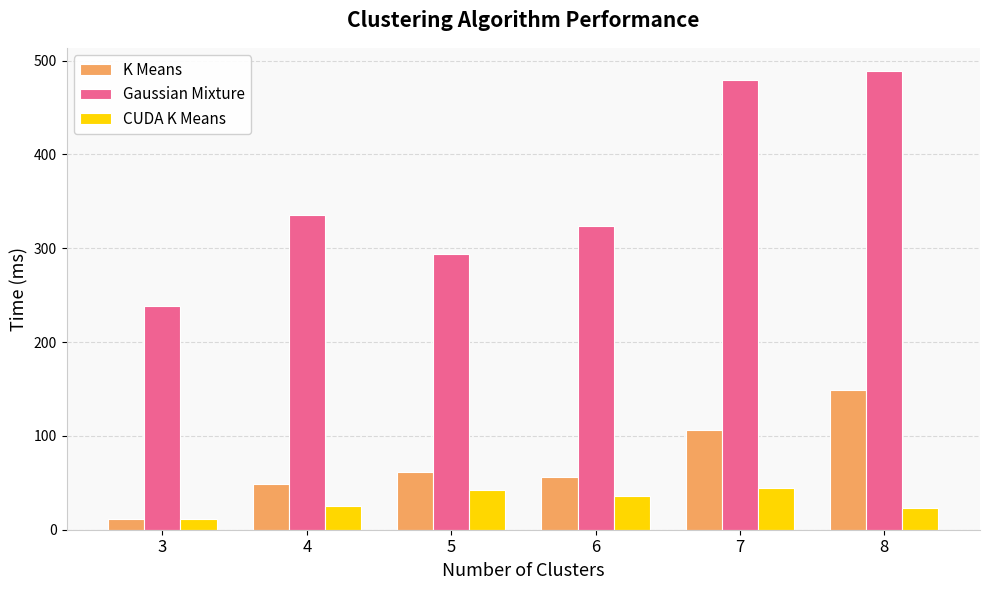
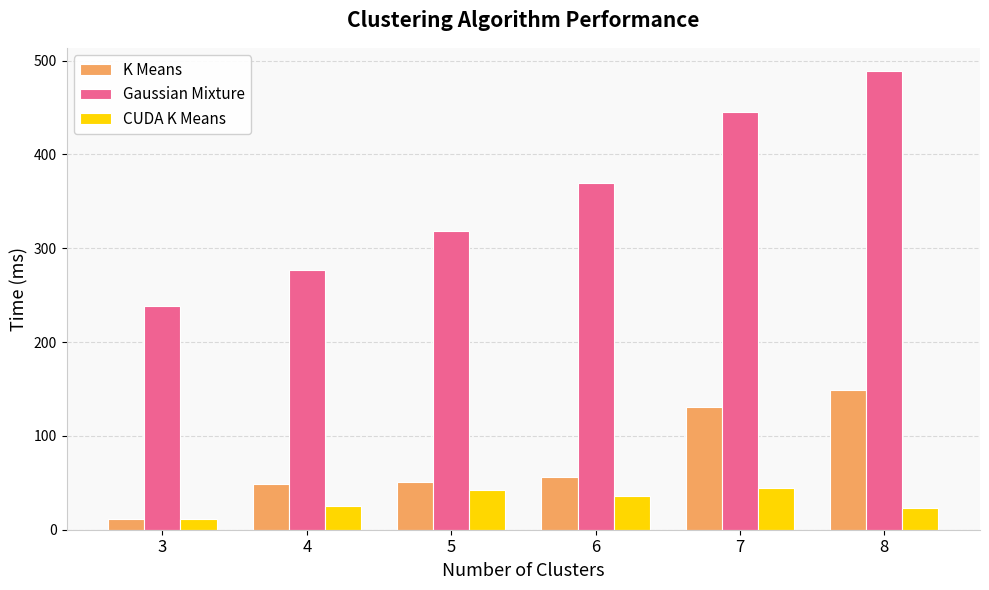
Gaussian Mixture, 4: 340 -> 280
K Means, 5: 60 -> 50
Gaussian Mixture, 5: 290 -> 320
Gaussian Mixture, 6: 320 -> 370
K Means, 7: 110 -> 130
Gaussian Mixture, 7: 480 -> 450
